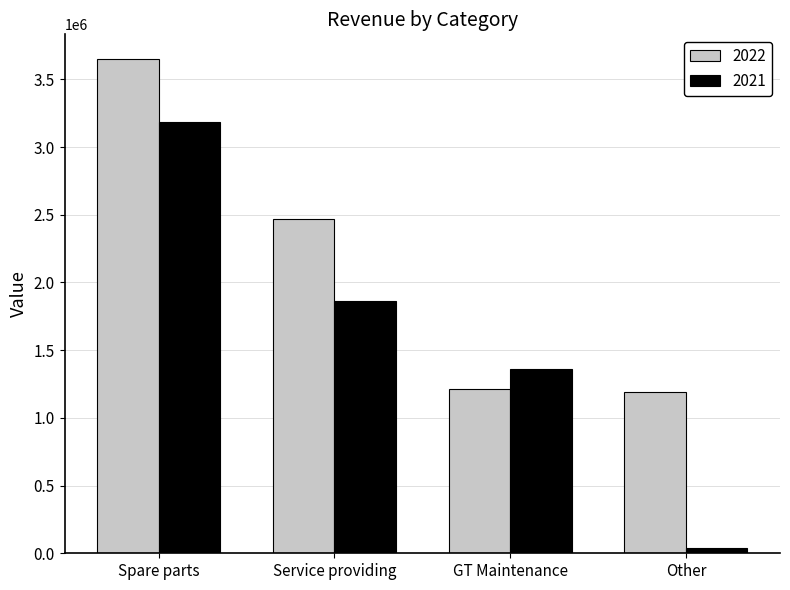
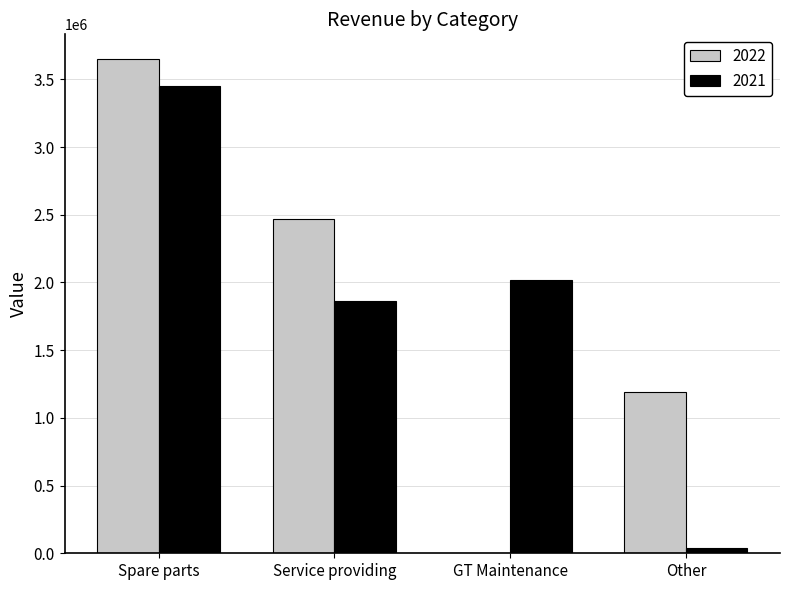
2021, Spare parts: 3180000 -> 3450000
2022, GT Maintenance: 1210000 -> 0
2021, GT Maintenance: 1360000 -> 2020000
